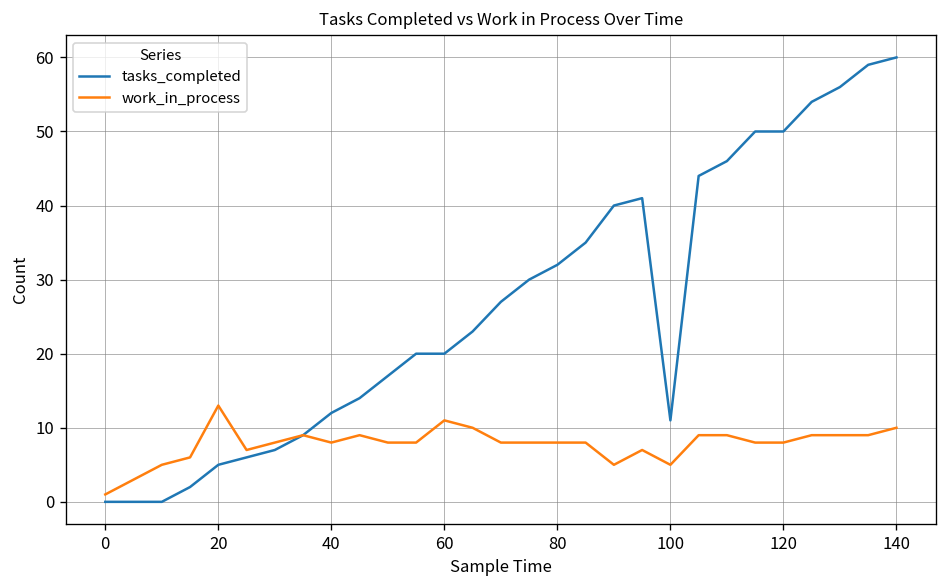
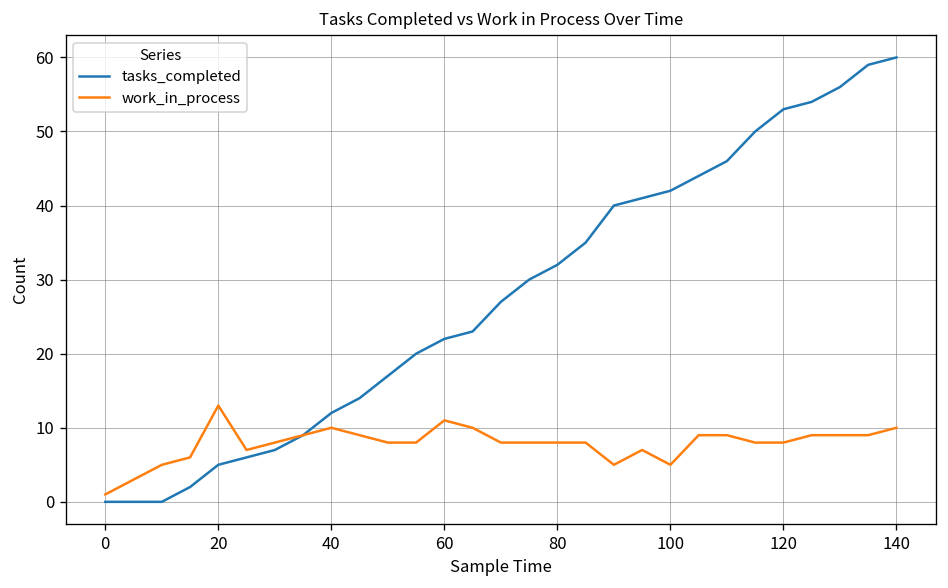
work_in_process, 40: 8 -> 10
tasks_completed, 60: 20 -> 22
tasks_completed, 100: 11 -> 42
tasks_completed, 120: 50 -> 53
